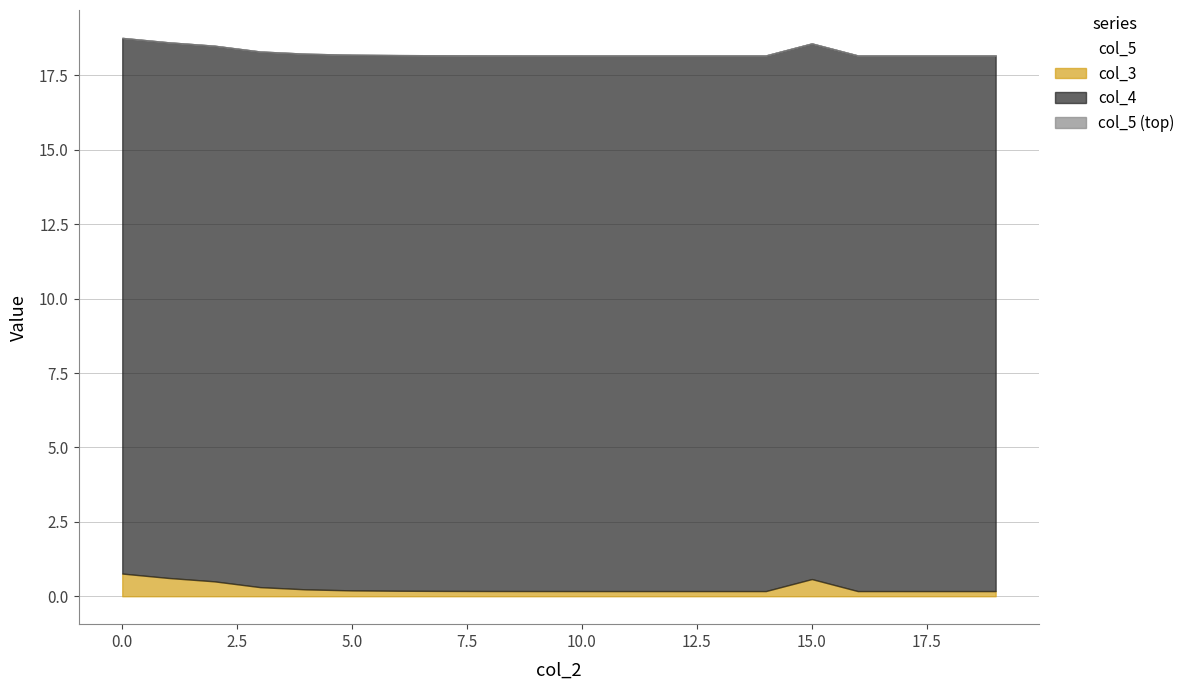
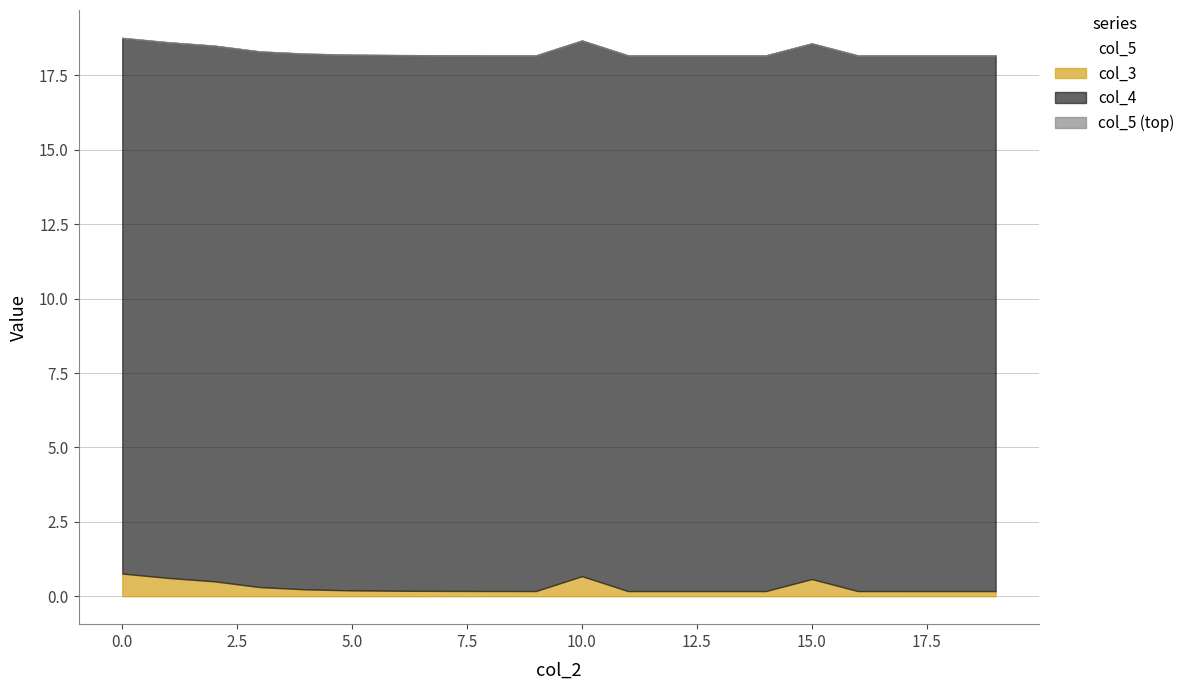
col_3, 10.0: 0.2 -> 0.7
